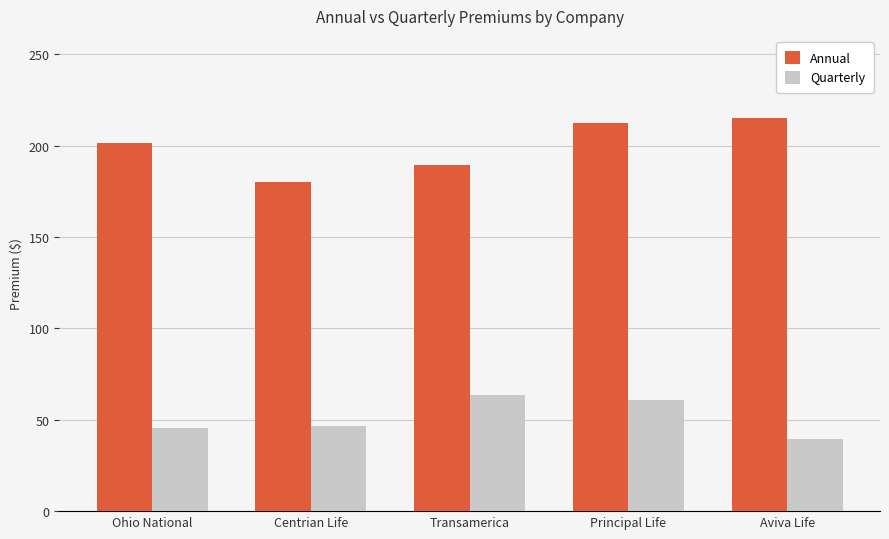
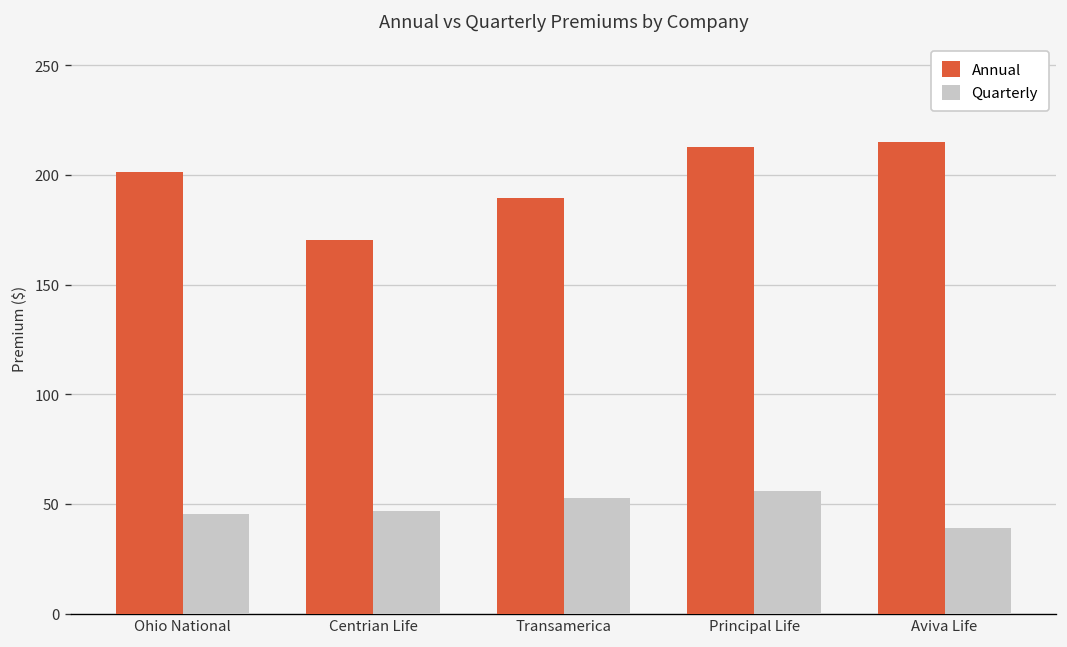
Annual, Centrian Life: 180 -> 170
Quarterly, Transamerica: 64 -> 53
Quarterly, Principal Life: 61 -> 56
